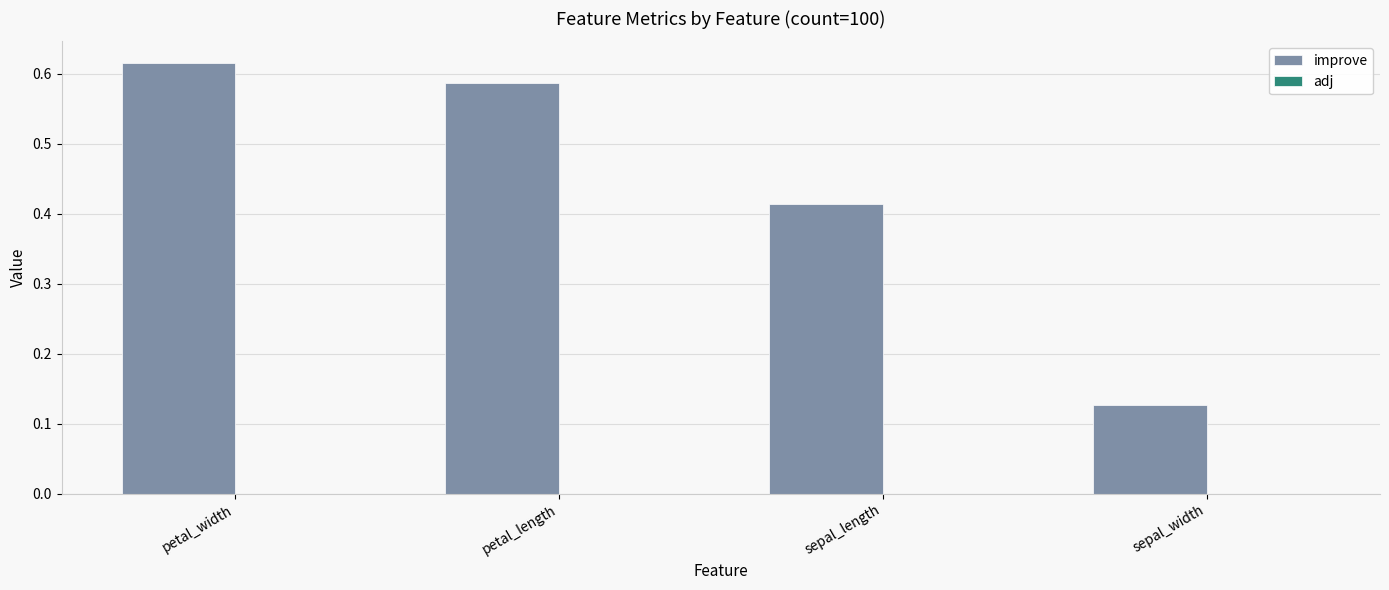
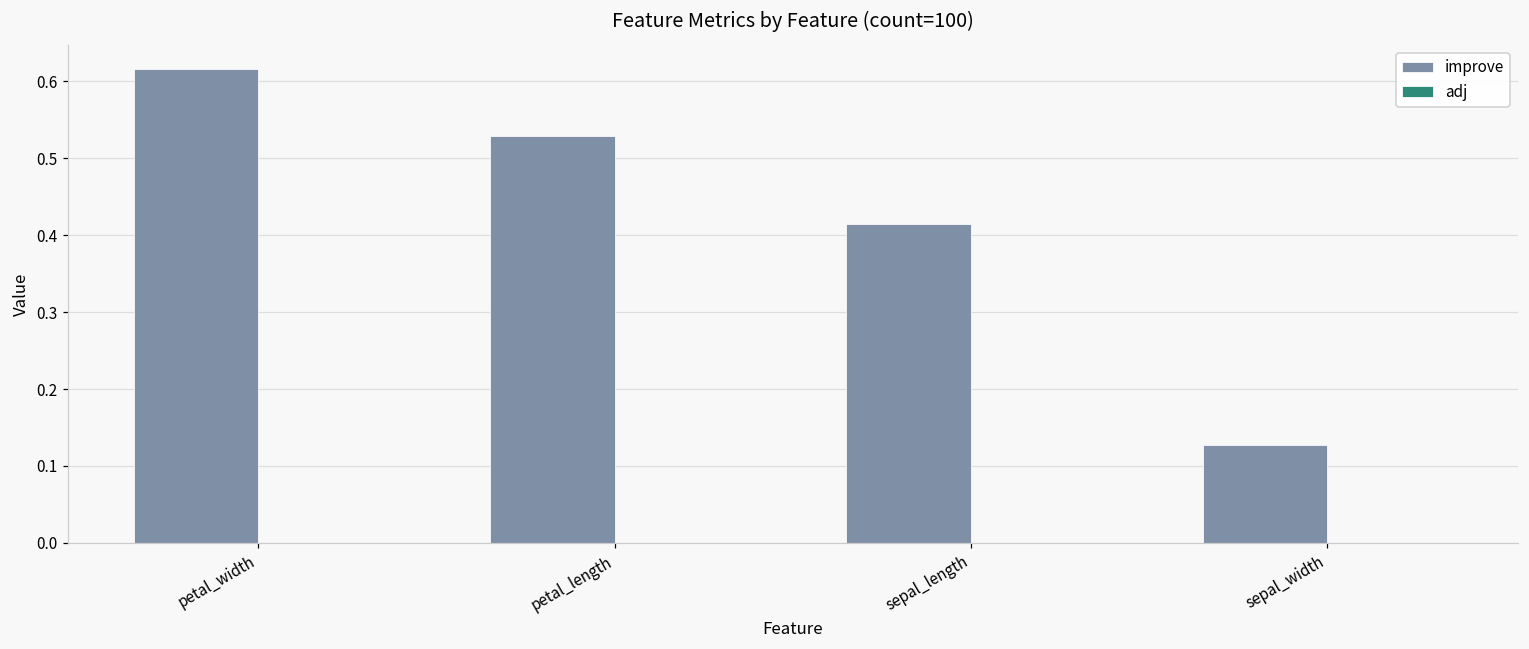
improve, petal_length: 0.59 -> 0.53
